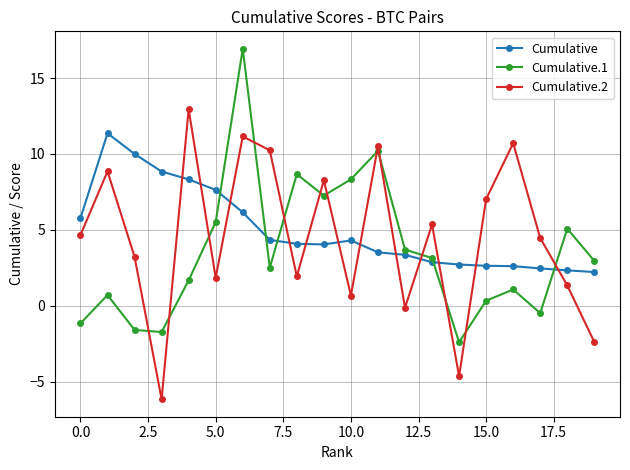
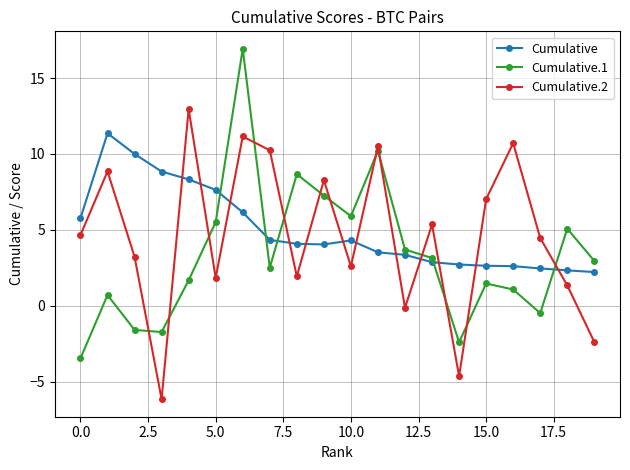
Cumulative.1, 0.0: -1.2 -> -3.5
Cumulative.1, 10.0: 8.3 -> 5.9
Cumulative.2, 10.0: 0.7 -> 2.6
Cumulative.1, 15.0: 0.3 -> 1.5
